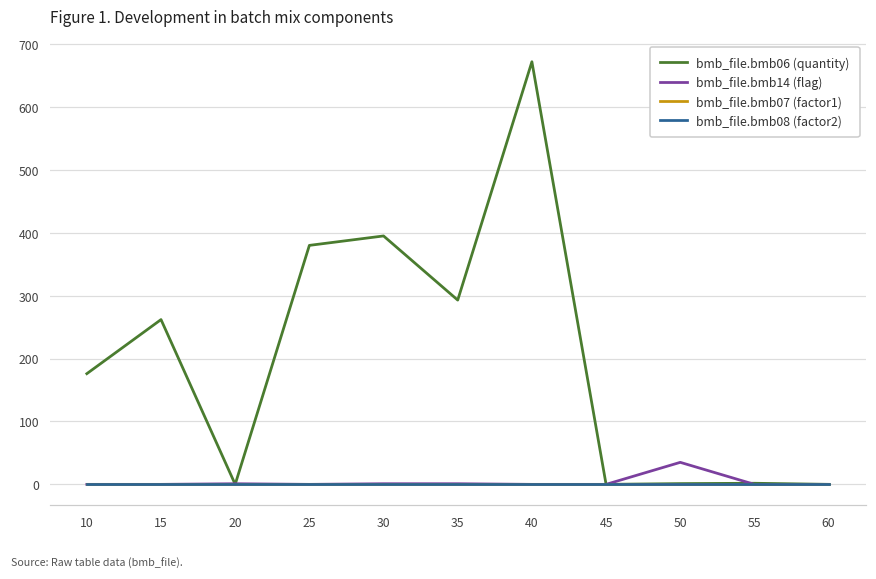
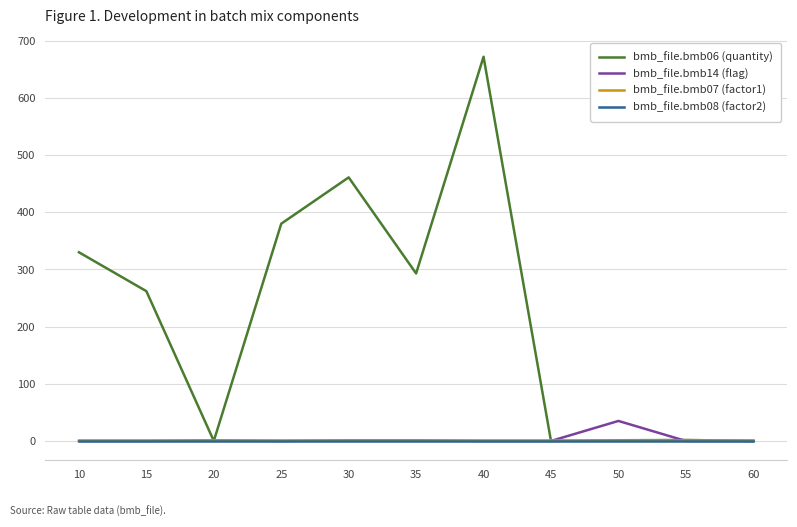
bmb_file.bmb06 (quantity), 10: 180 -> 330
bmb_file.bmb06 (quantity), 30: 400 -> 460
